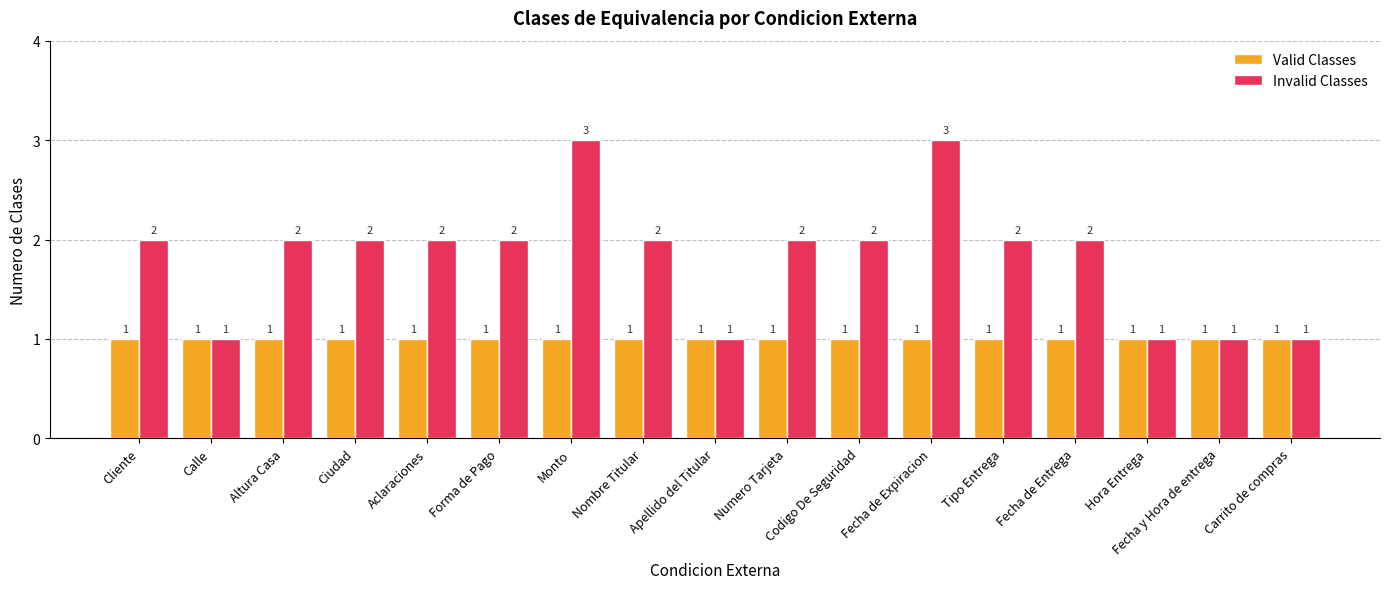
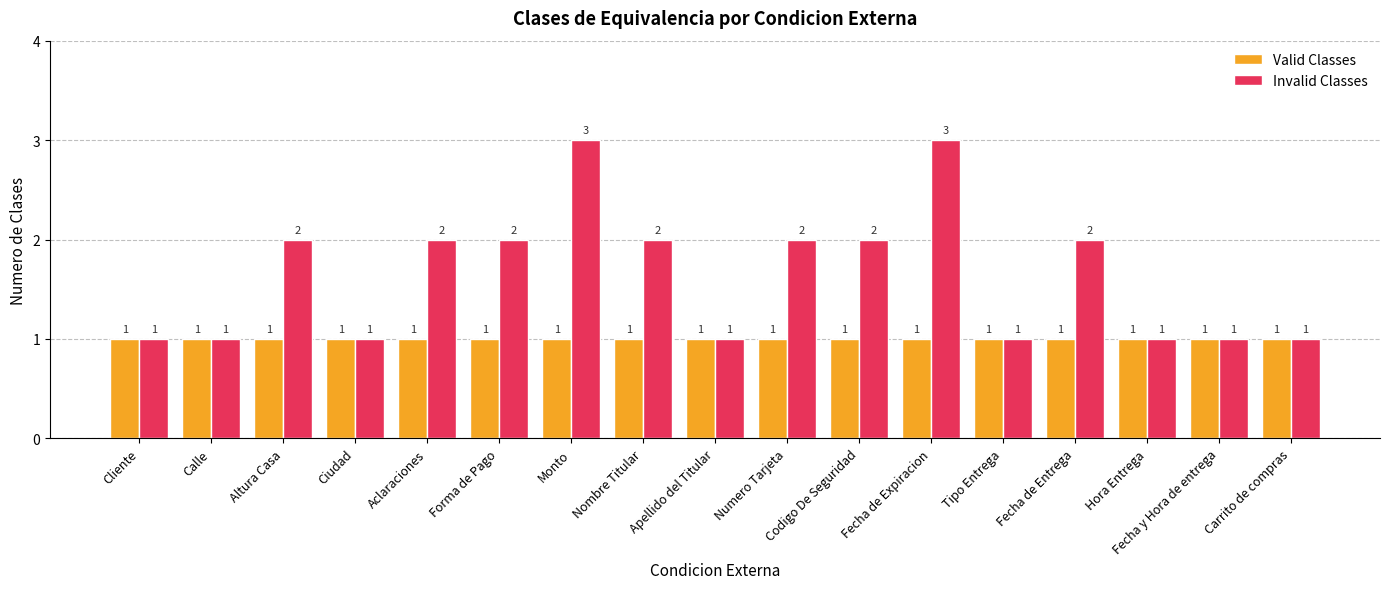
Invalid Classes, Cliente: 2 -> 1
Invalid Classes, Ciudad: 2 -> 1
Invalid Classes, Tipo Entrega: 2 -> 1
